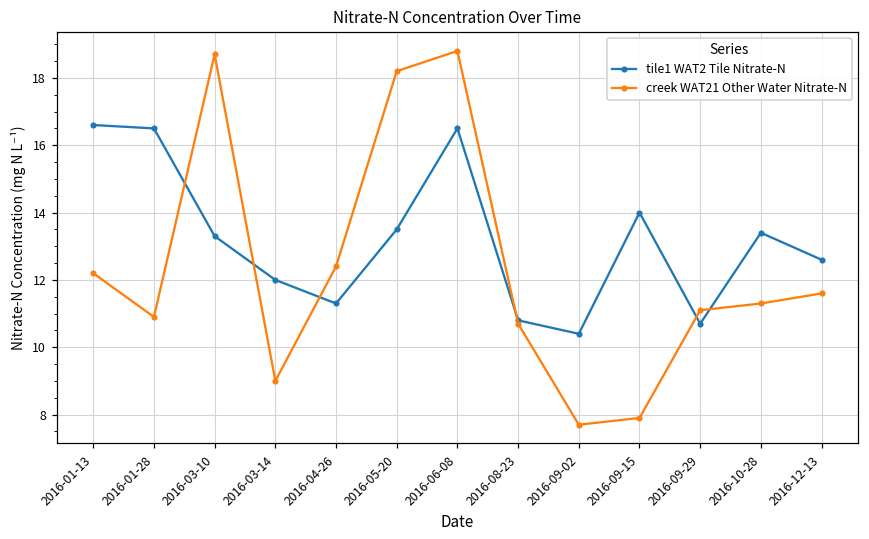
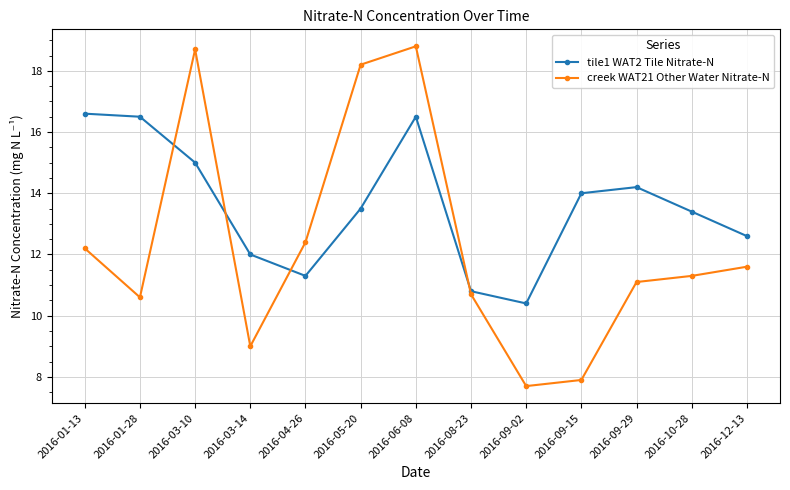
creek WAT21 Other Water Nitrate-N, 2016-01-28: 10.9 -> 10.6
tile1 WAT2 Tile Nitrate-N, 2016-03-10: 13.3 -> 15.0
tile1 WAT2 Tile Nitrate-N, 2016-09-29: 10.7 -> 14.2
